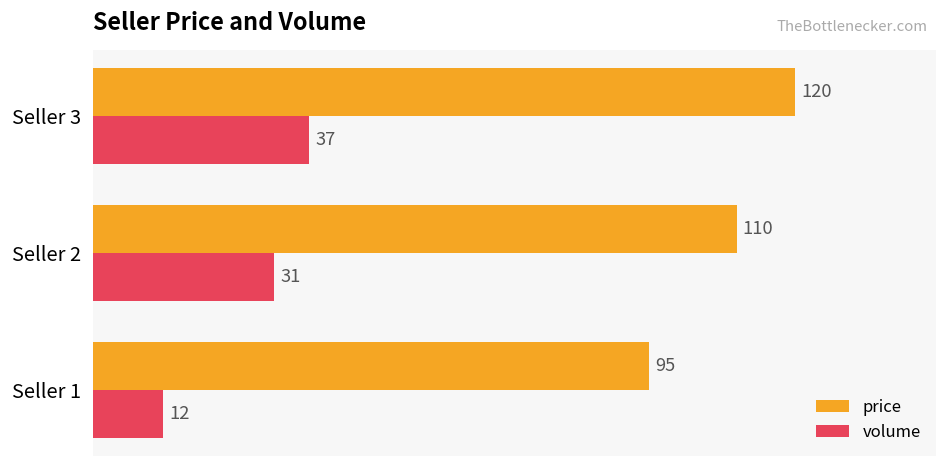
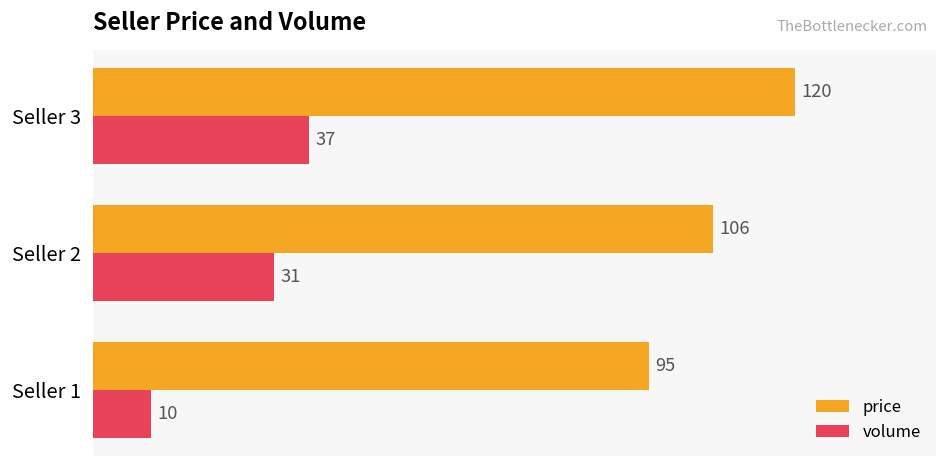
price, Seller 2: 110 -> 106
volume, Seller 1: 12 -> 10
